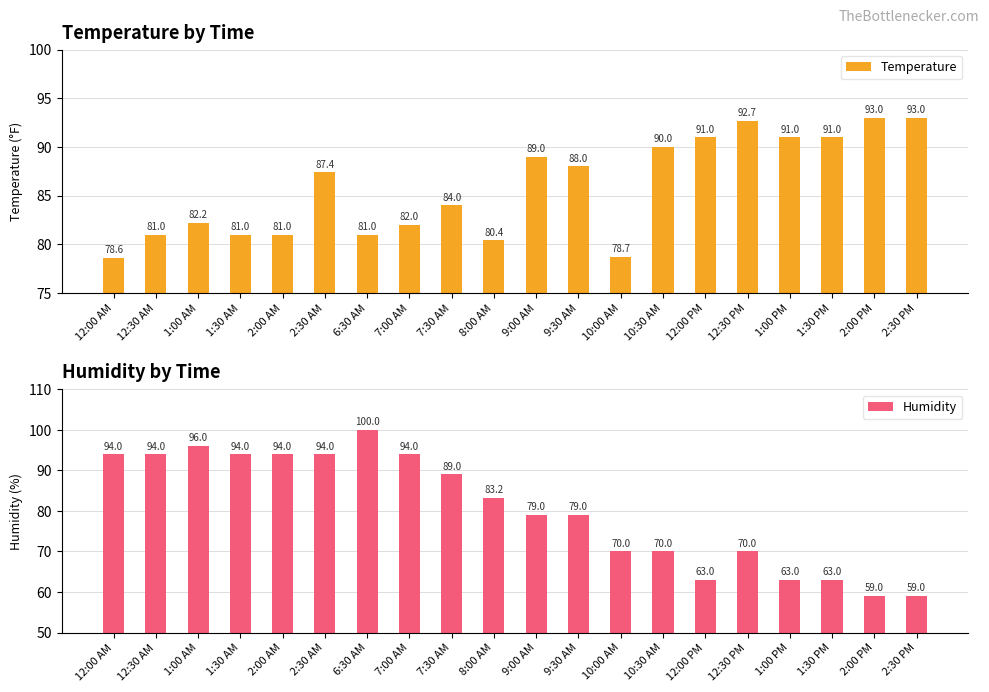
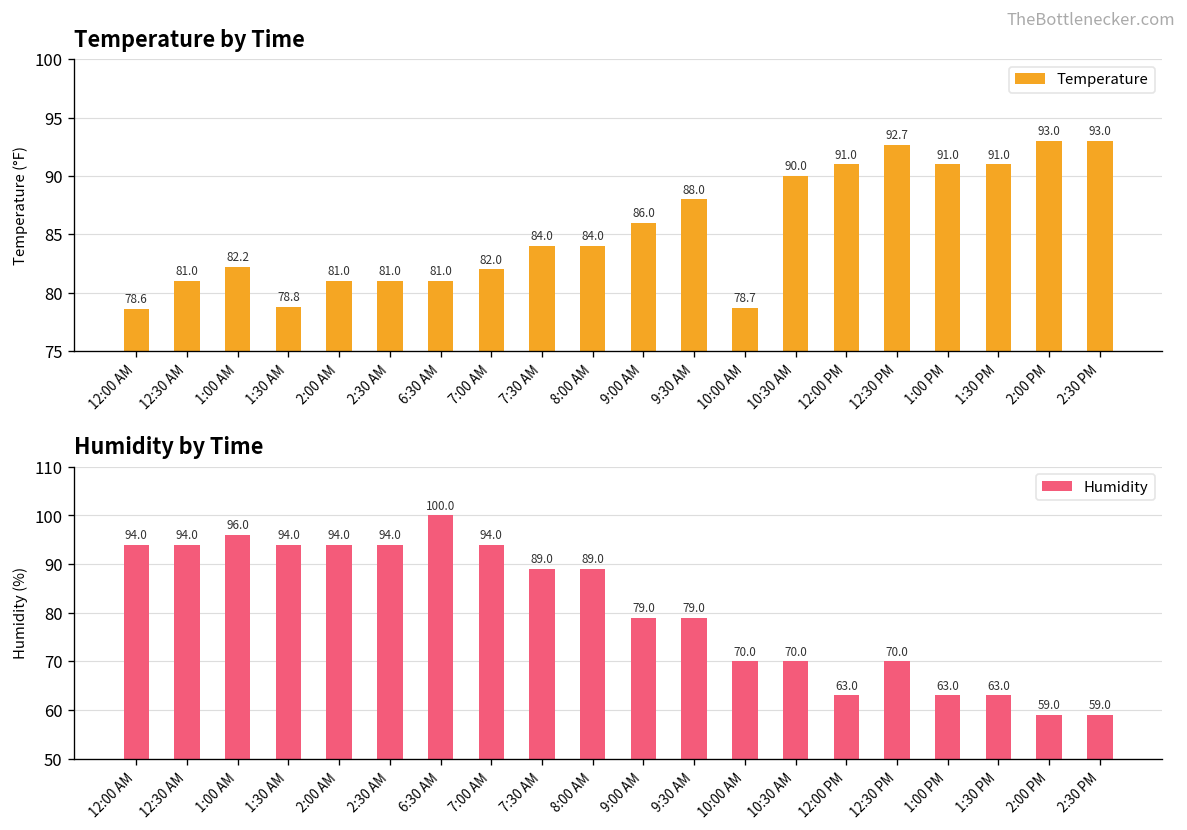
Temperature by Time, 1:30 AM: 81.0 -> 78.8
Temperature by Time, 2:30 AM: 87.4 -> 81.0
Temperature by Time, 8:00 AM: 80.4 -> 84.0
Temperature by Time, 9:00 AM: 89.0 -> 86.0
Humidity by Time, 8:00 AM: 83.2 -> 89.0
